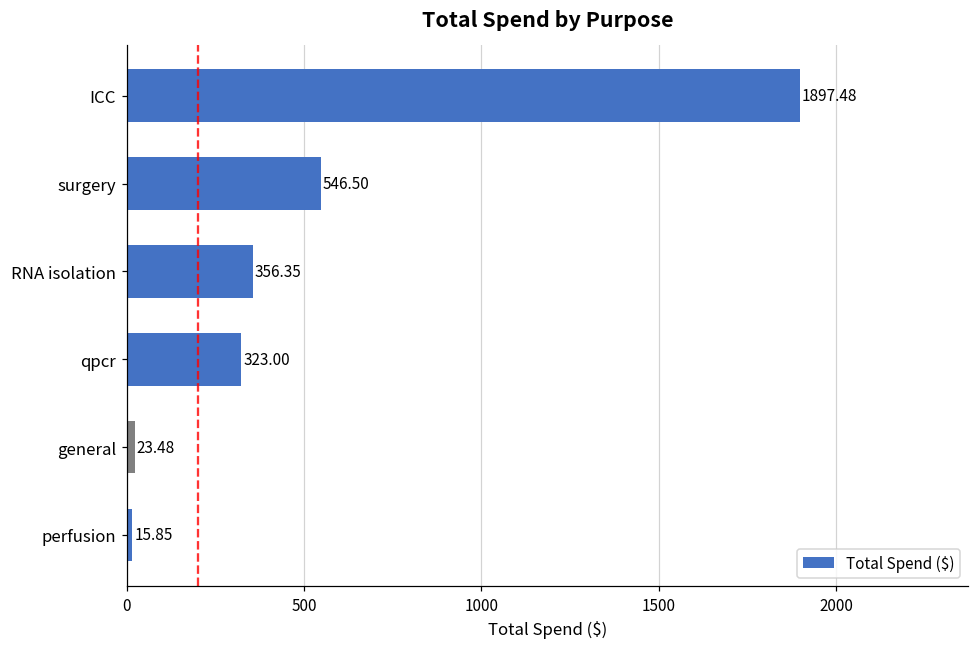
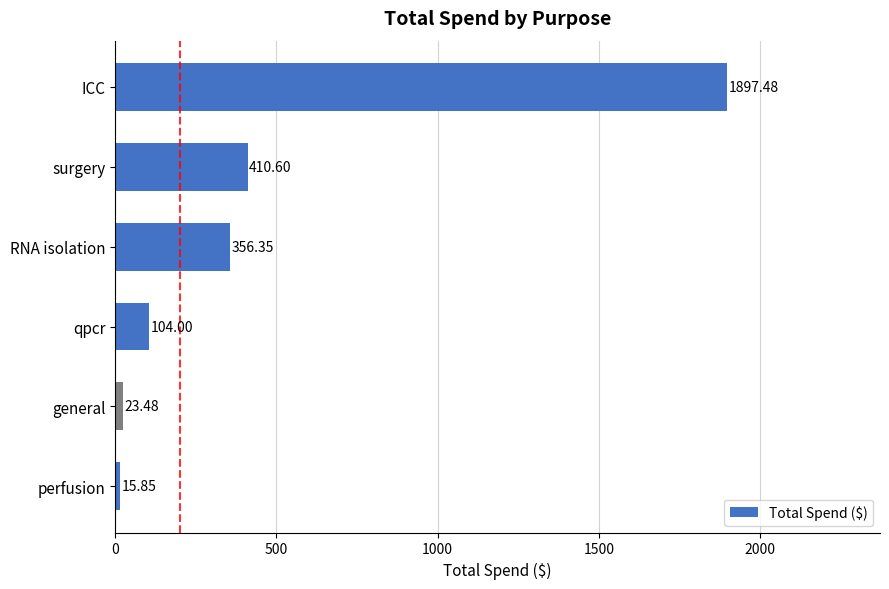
surgery: 546.50 -> 410.60
qpcr: 323.00 -> 104.00
